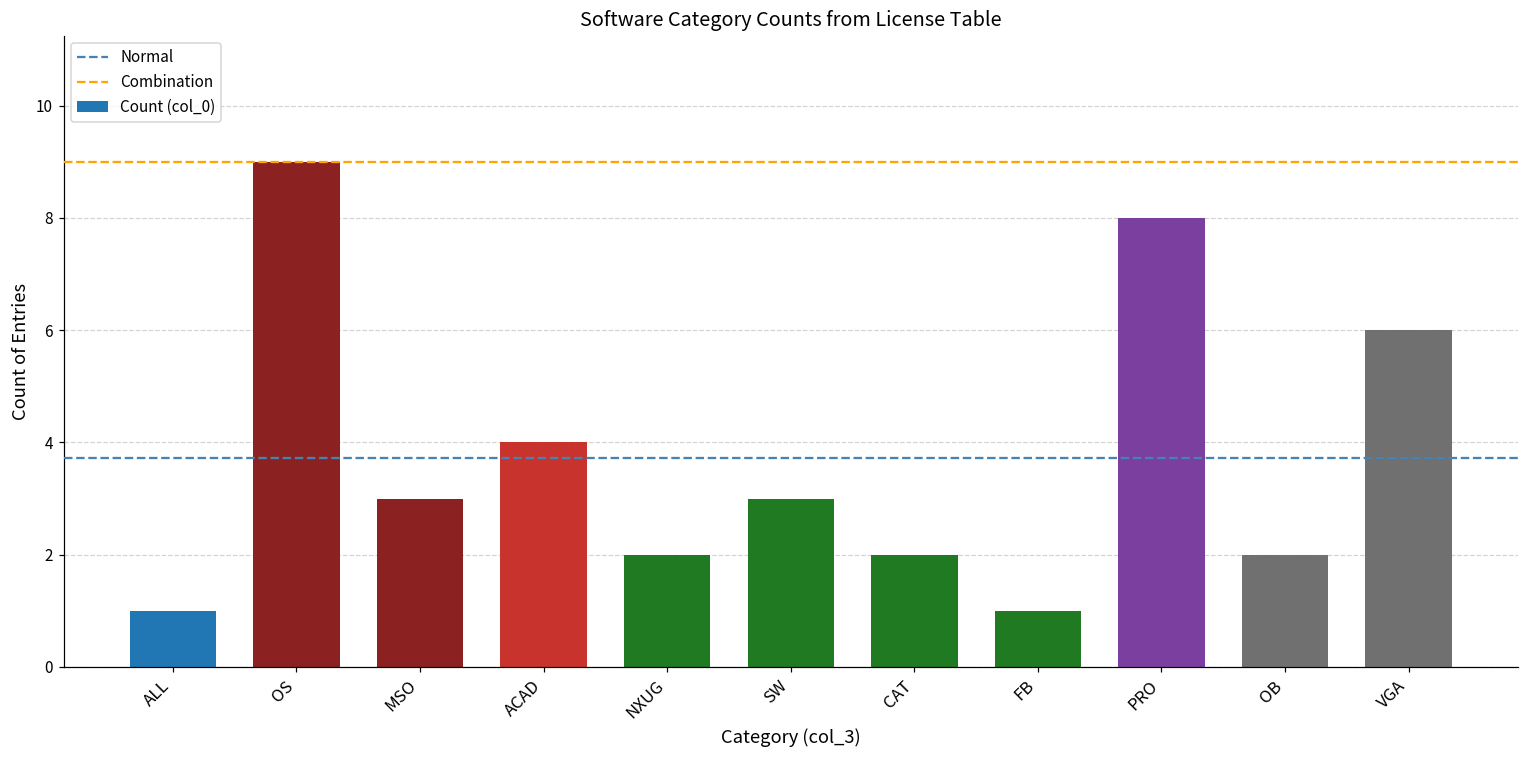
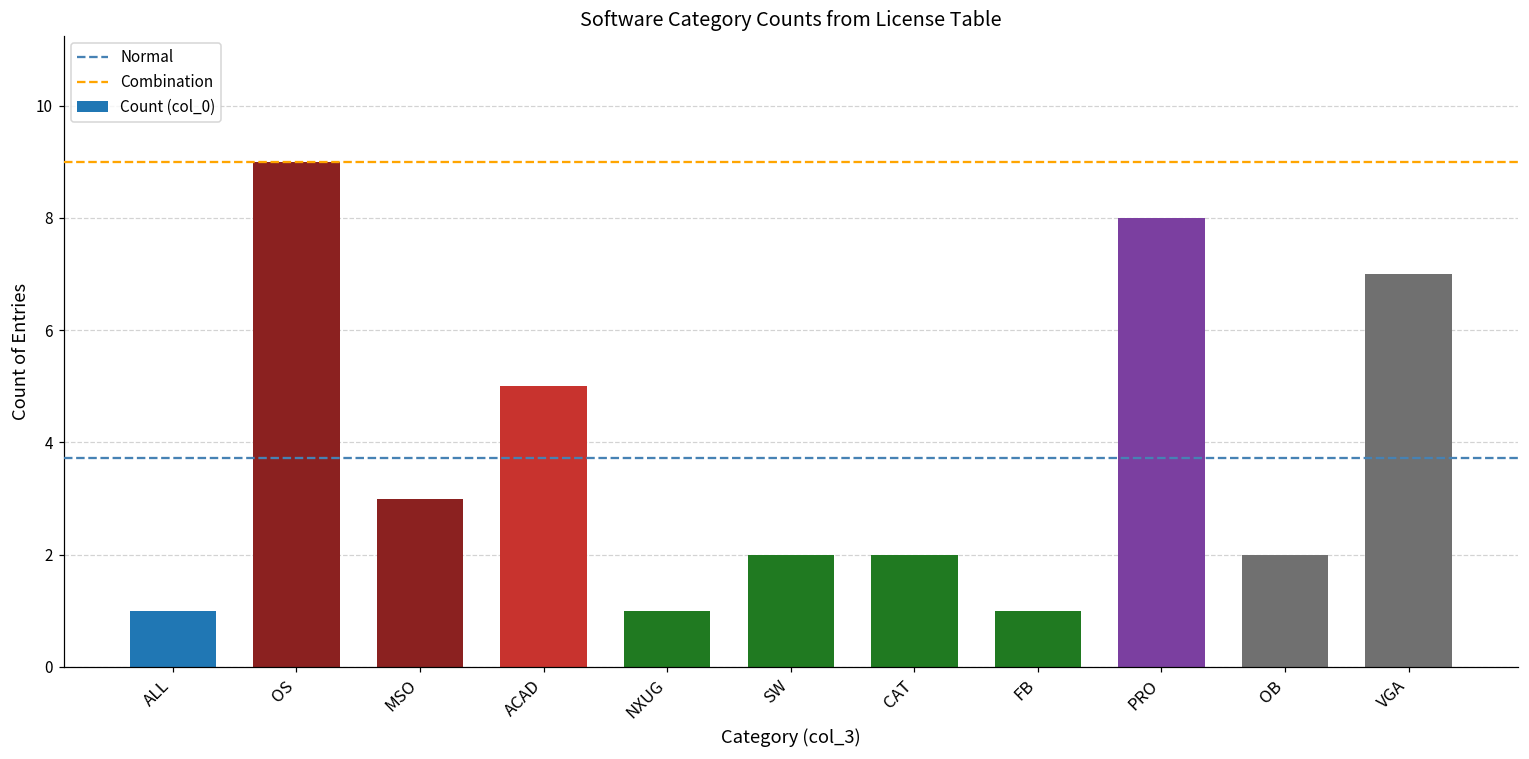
ACAD: 4 -> 5
NXUG: 2 -> 1
SW: 3 -> 2
VGA: 6 -> 7
